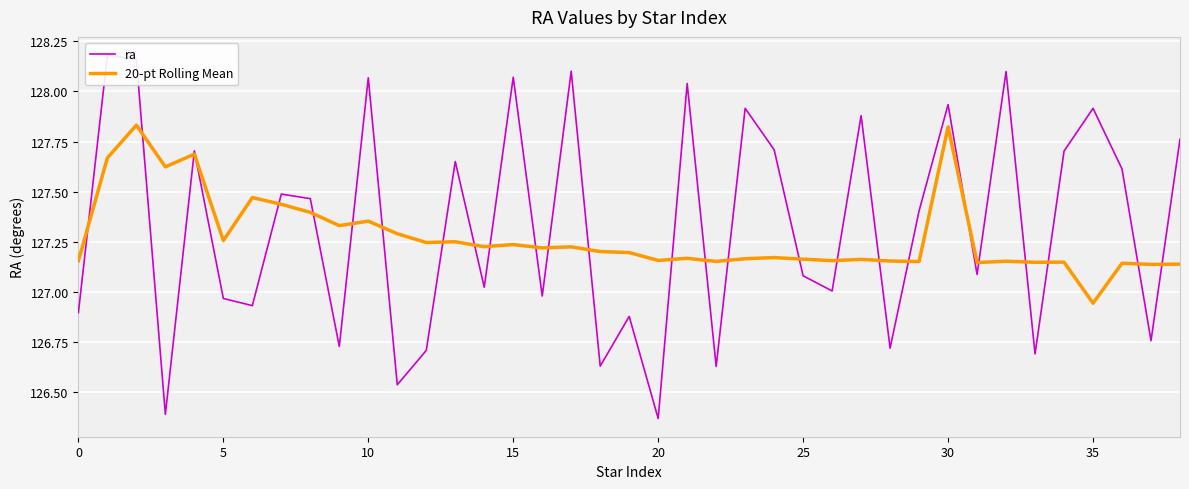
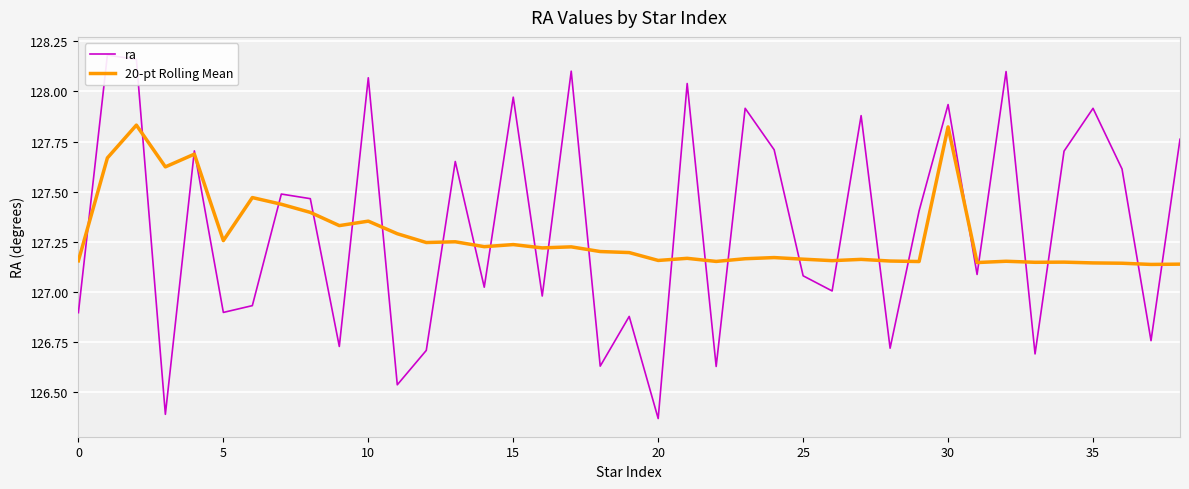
ra, 5: 126.97 -> 126.90
ra, 15: 128.07 -> 127.97
20-pt Rolling Mean, 35: 126.94 -> 127.14
